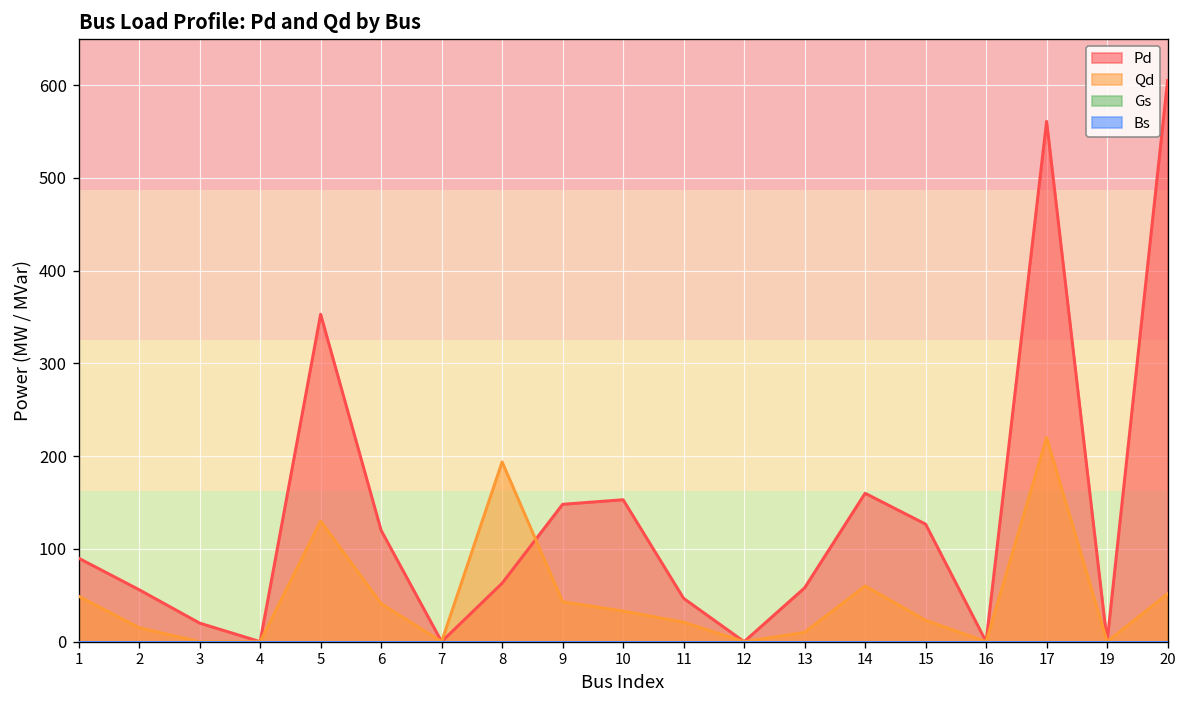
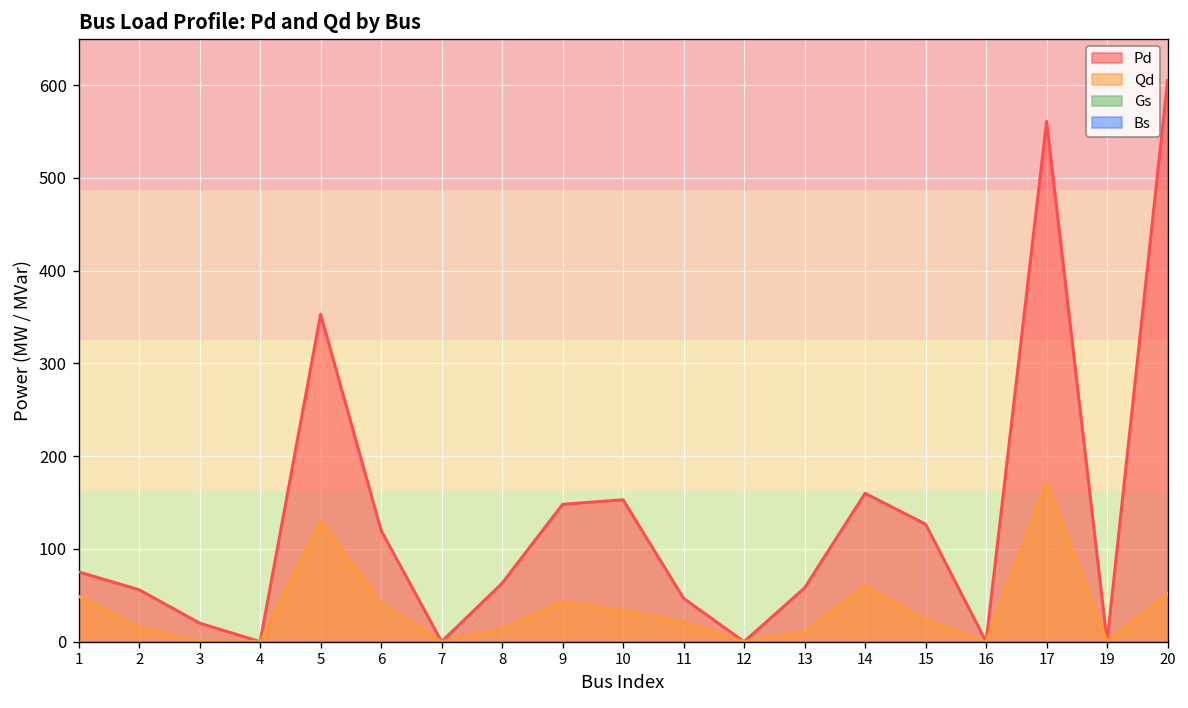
Pd, 1: 90 -> 80
Qd, 8: 190 -> 10
Qd, 17: 220 -> 170
